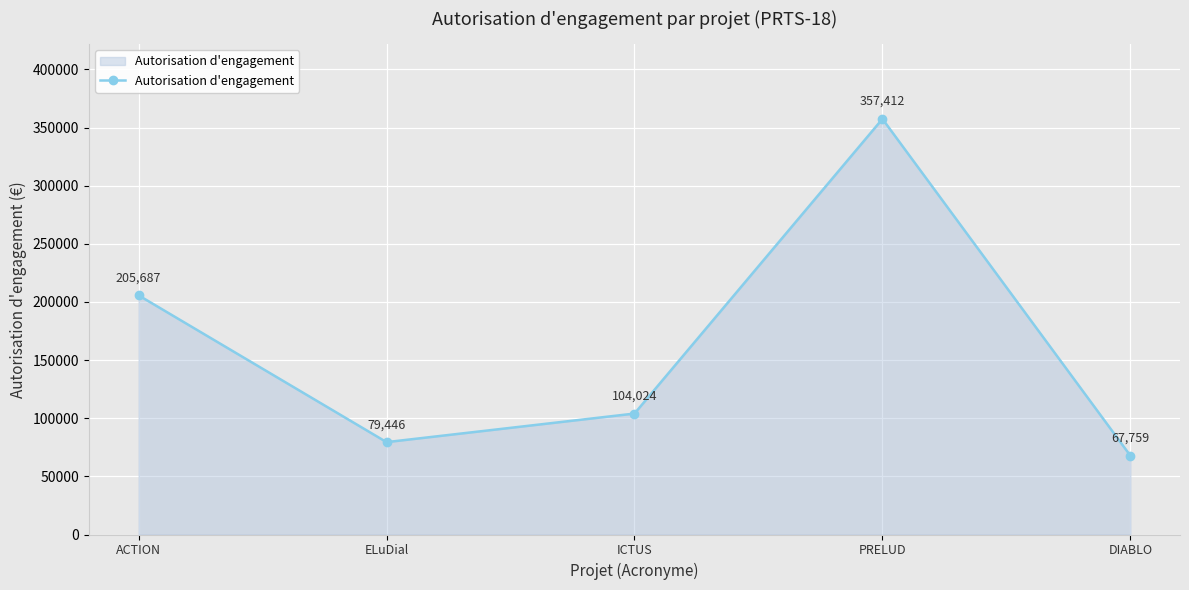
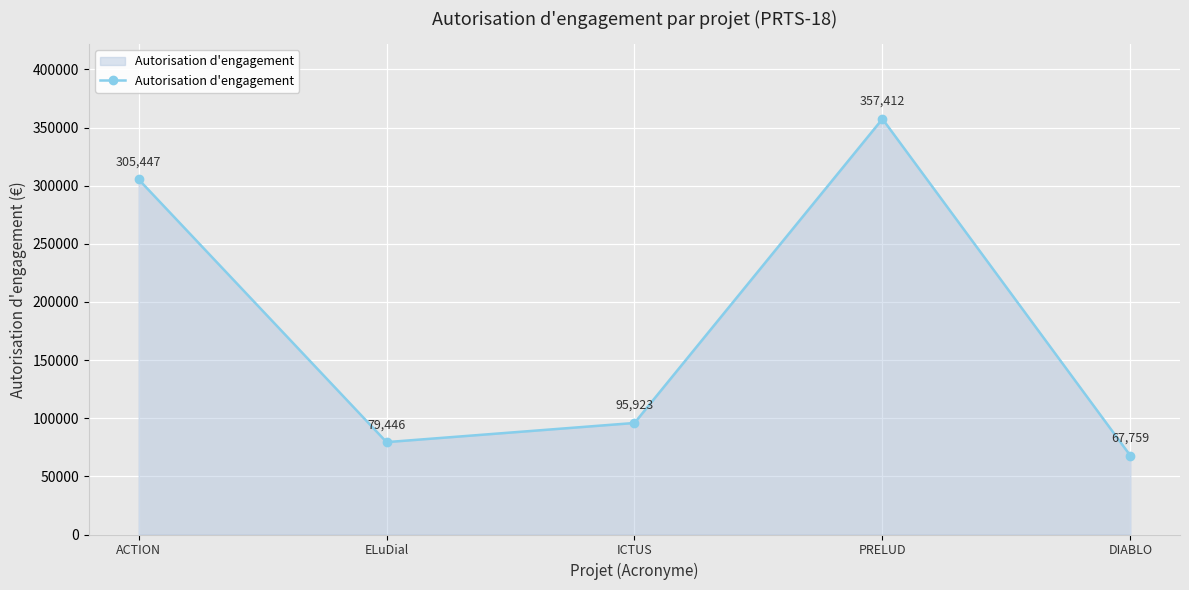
ACTION: 205,687 -> 305,447
ICTUS: 104,024 -> 95,923
